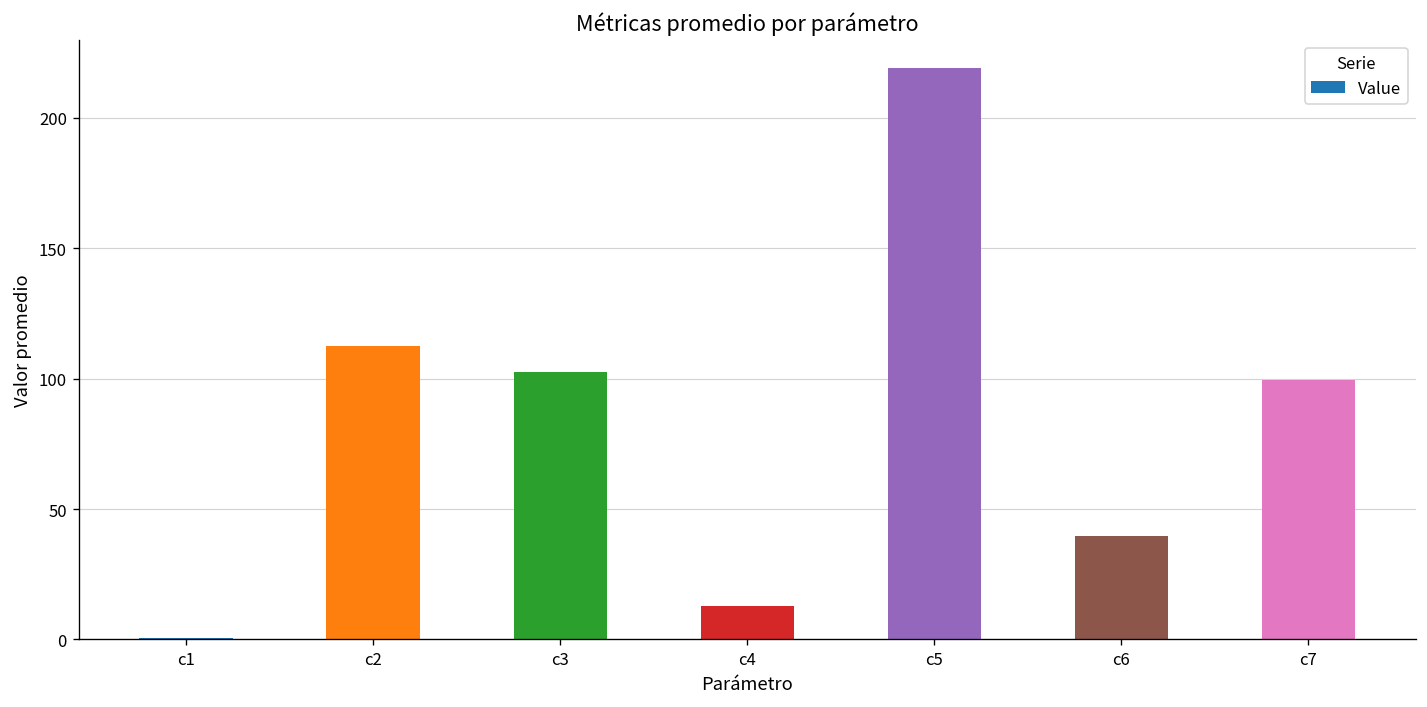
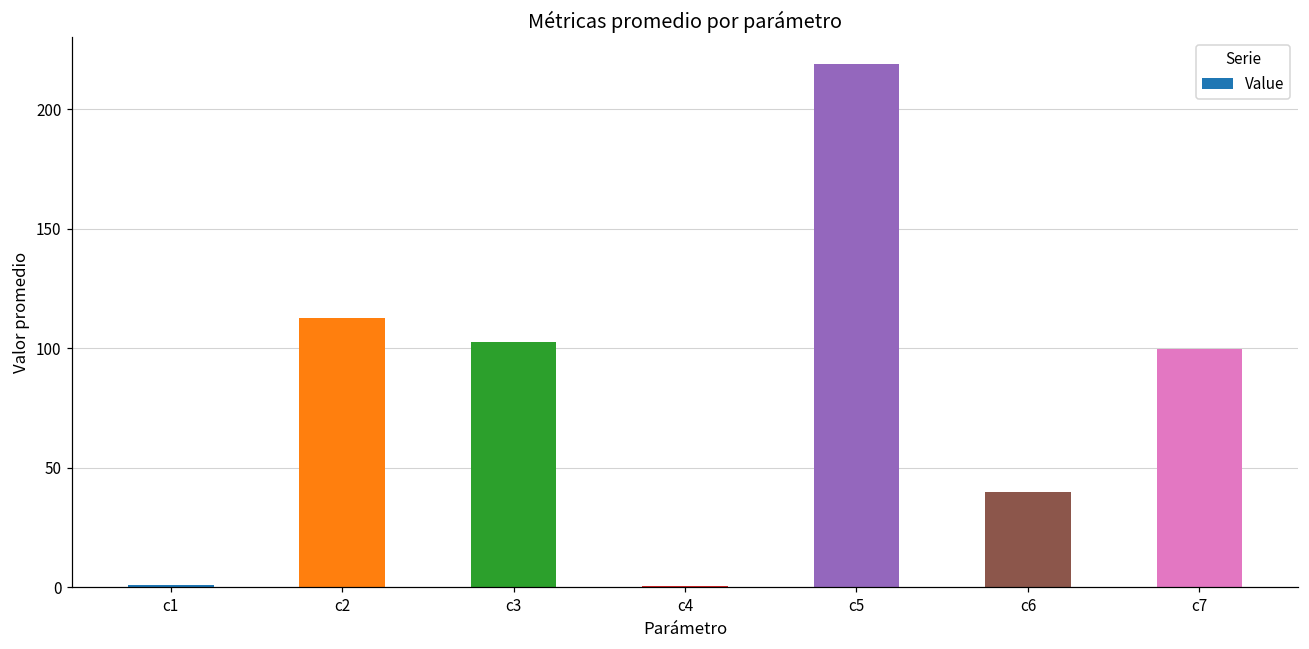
c4: 13 -> 0
